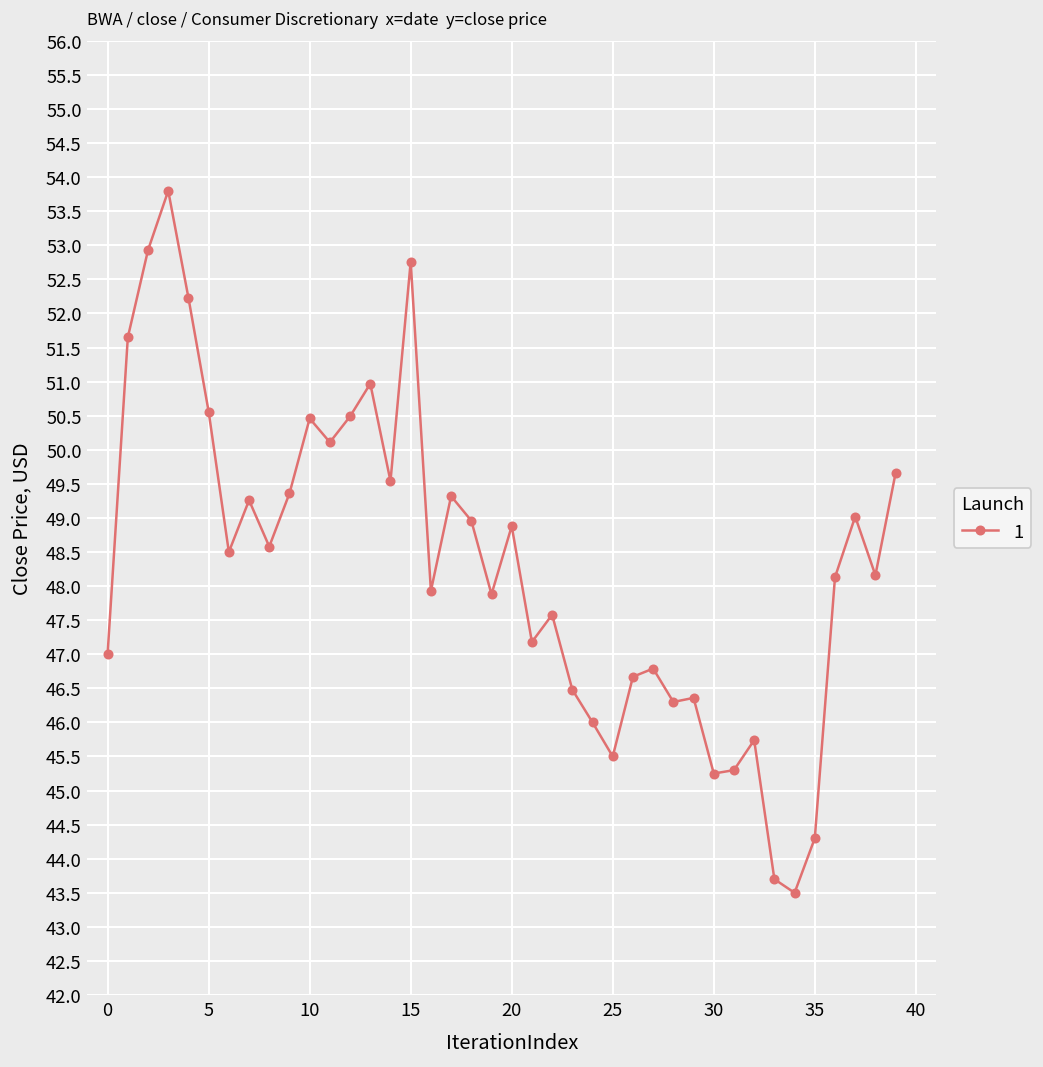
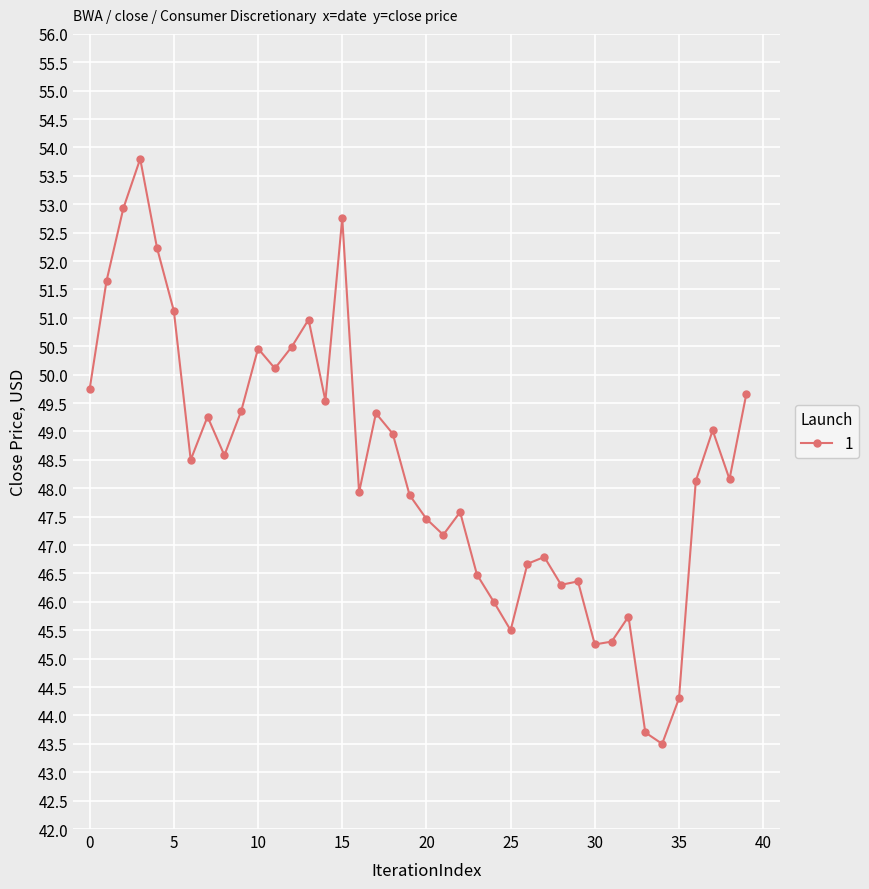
0: 47.0 -> 49.8
5: 50.6 -> 51.1
20: 48.9 -> 47.5
